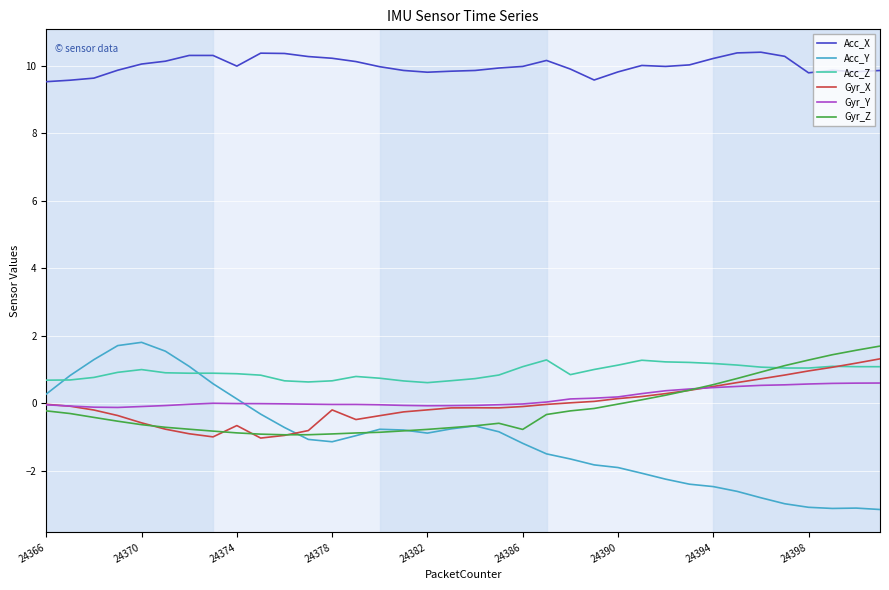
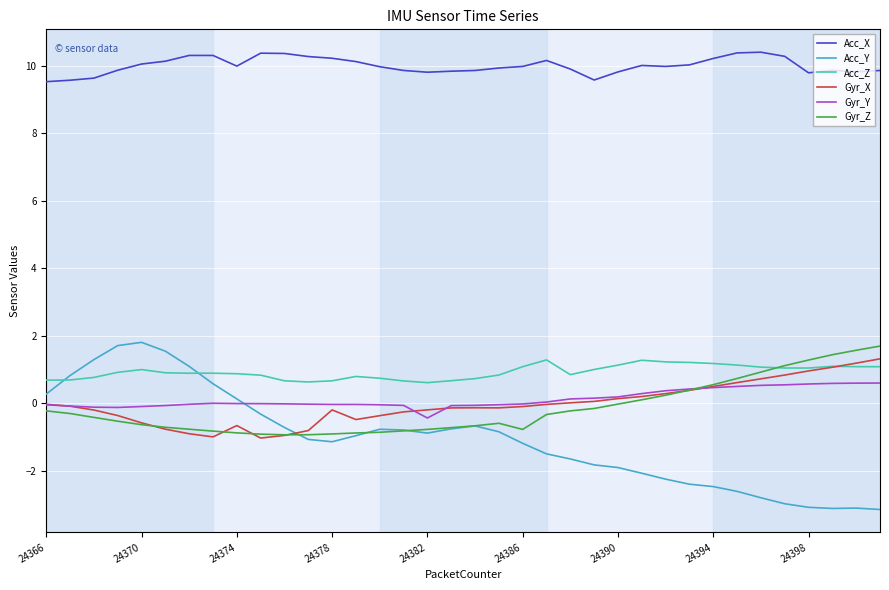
Gyr_Y, 24382: -0.1 -> -0.4
